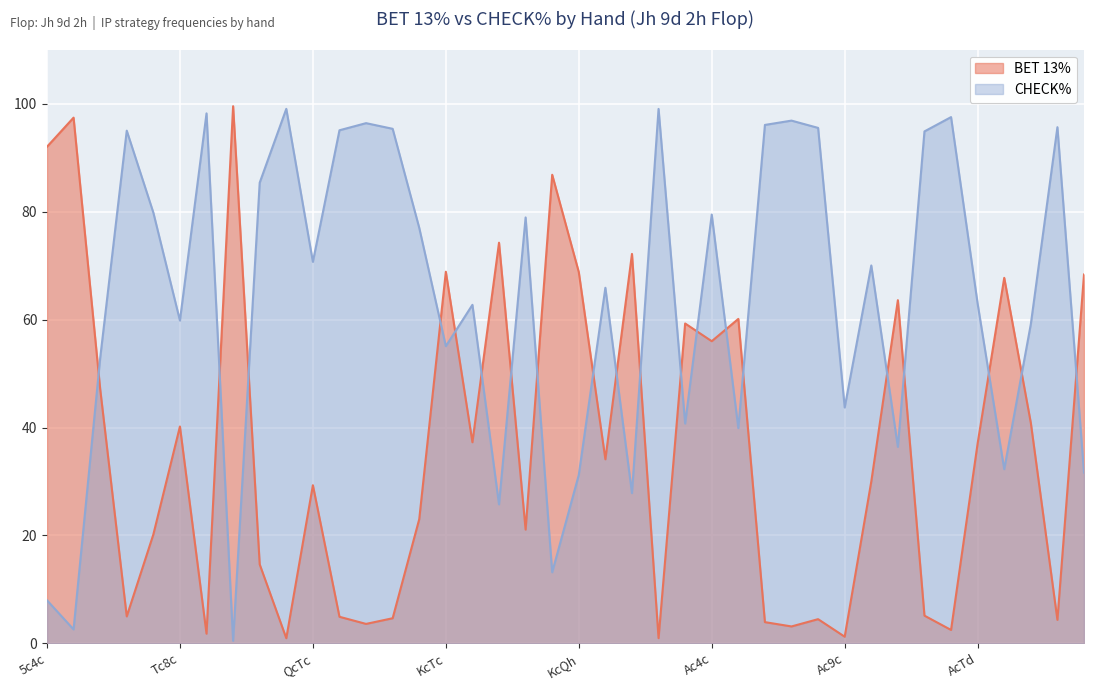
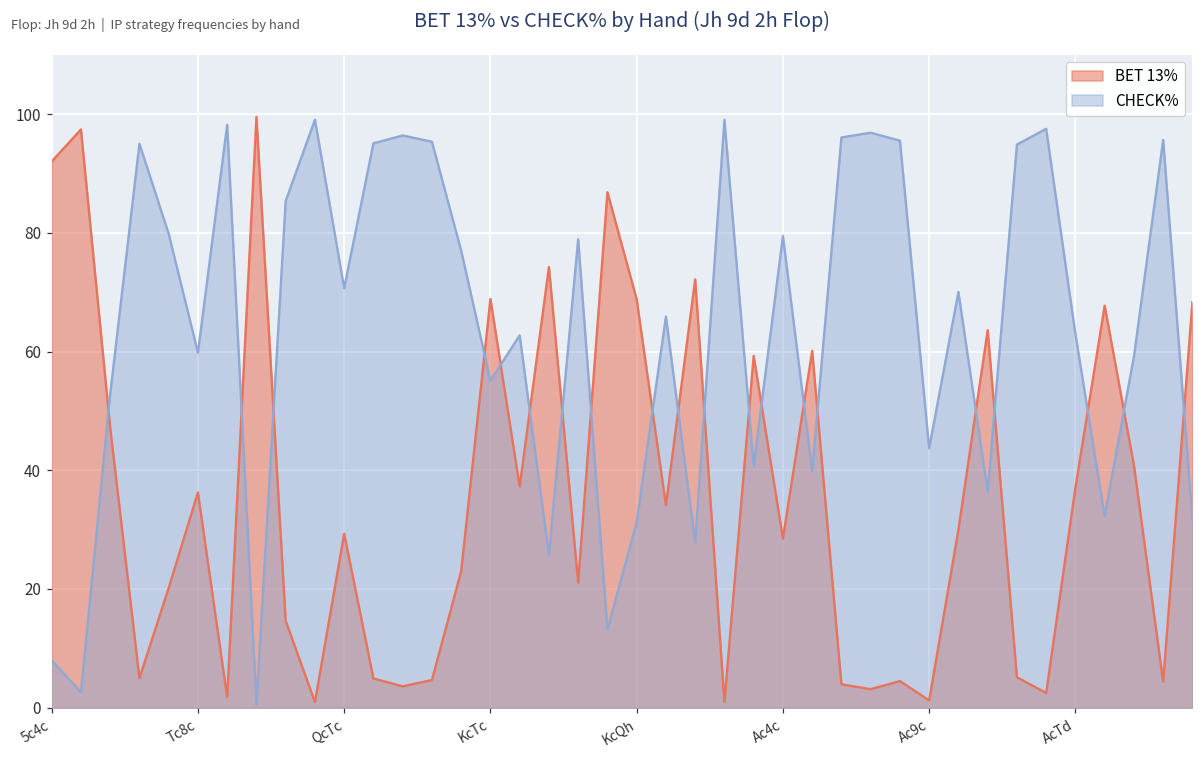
BET 13%, Tc8c: 40 -> 36
BET 13%, Ac4c: 56 -> 29
